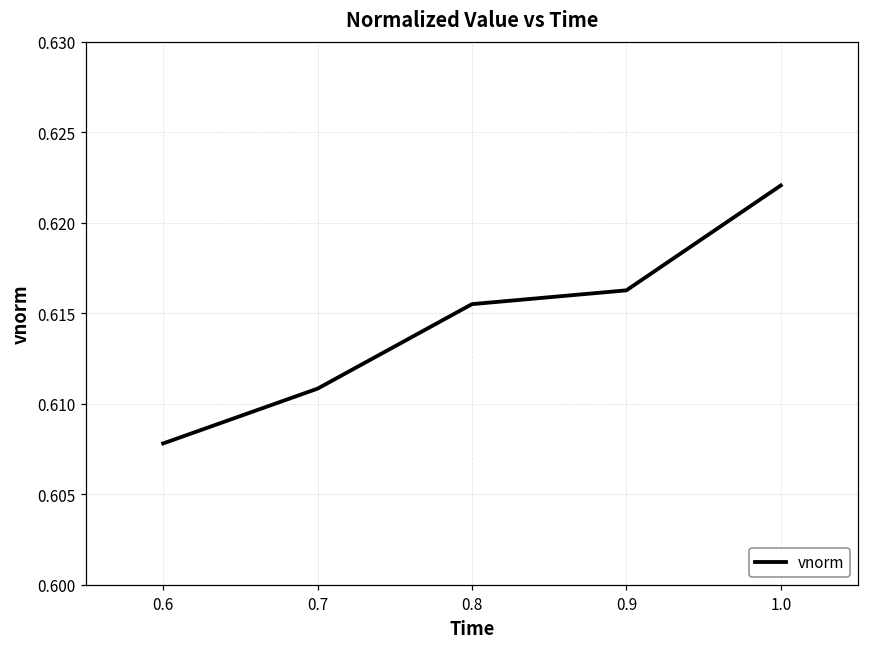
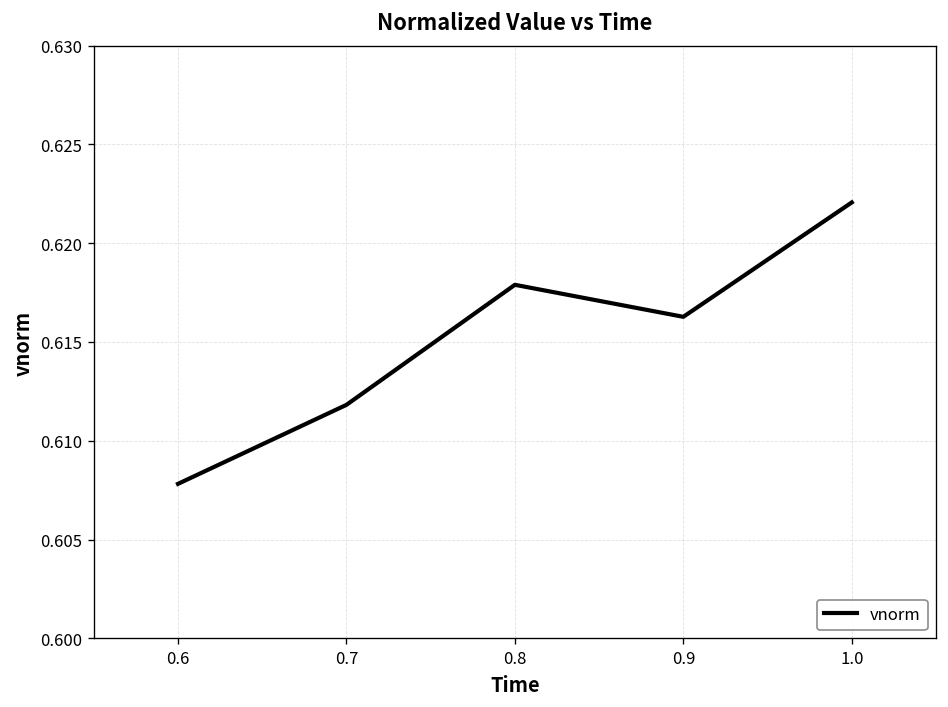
0.7: 0.6108 -> 0.6118
0.8: 0.6155 -> 0.6179
